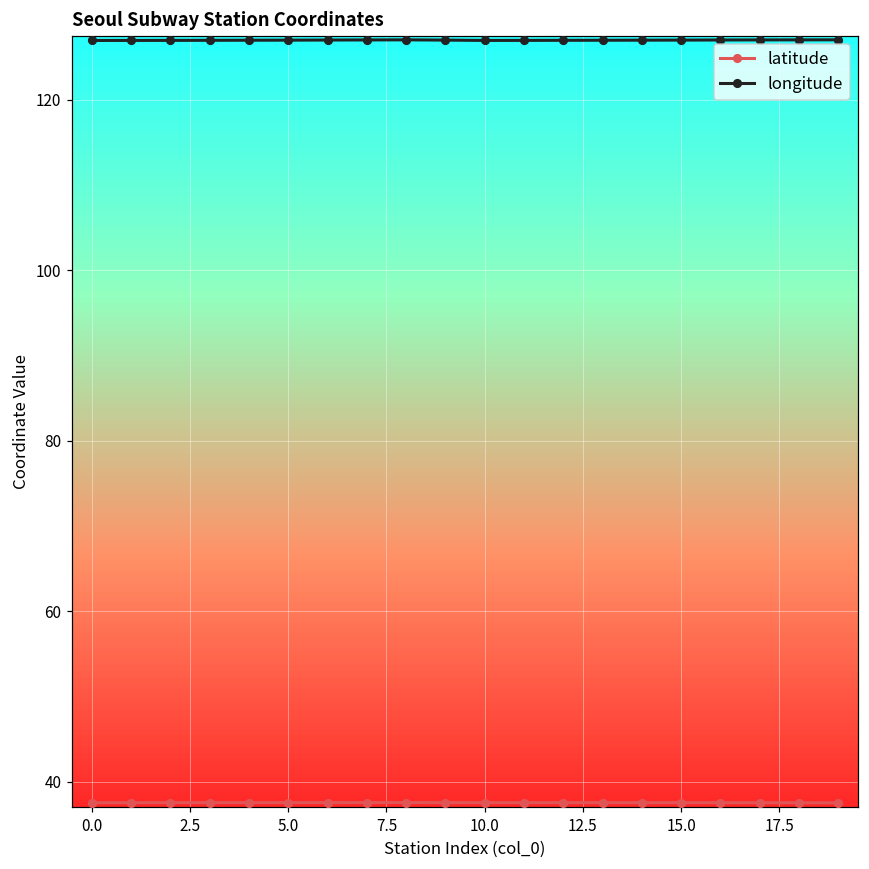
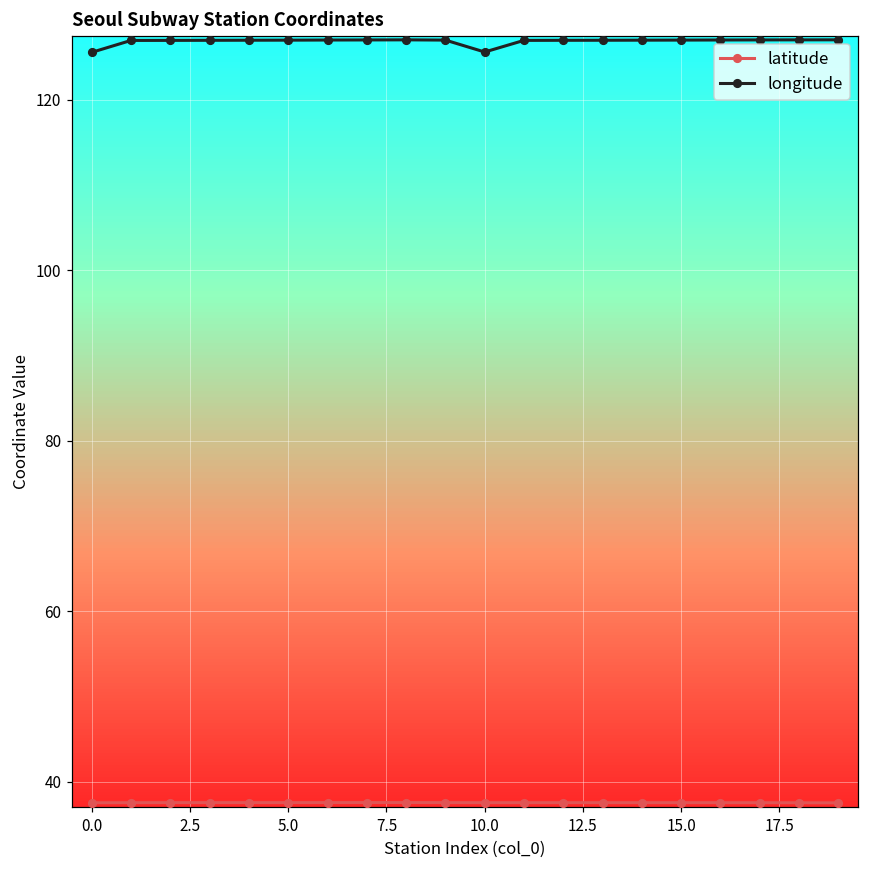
longitude, 0.0: 127 -> 126
longitude, 10.0: 127 -> 126
